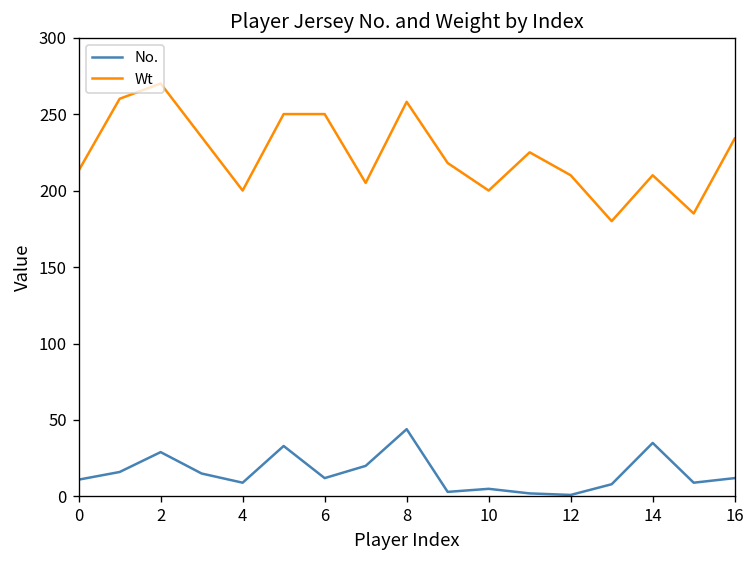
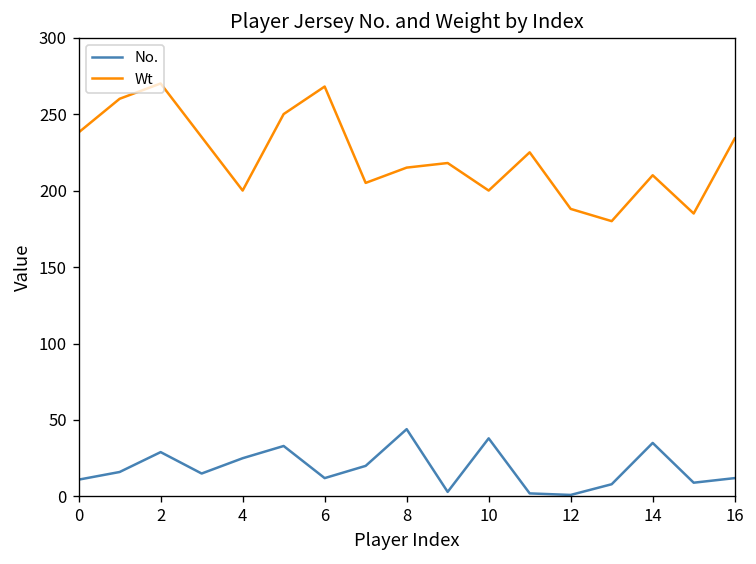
Wt, 0: 213 -> 238
No., 4: 9 -> 25
Wt, 6: 250 -> 268
Wt, 8: 258 -> 215
No., 10: 5 -> 38
Wt, 12: 210 -> 188
